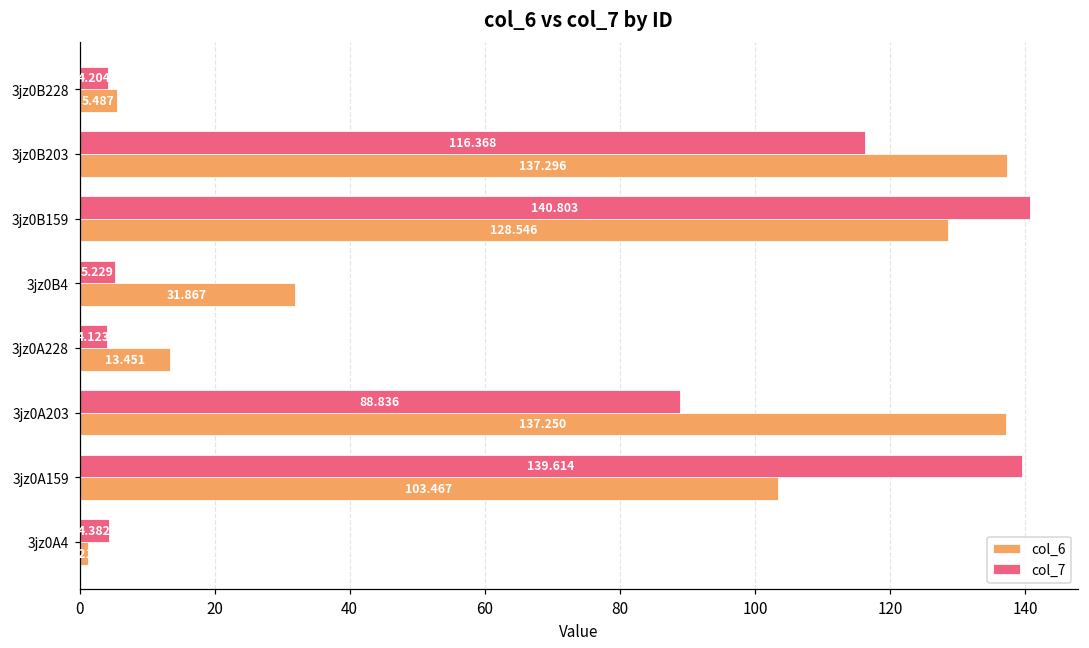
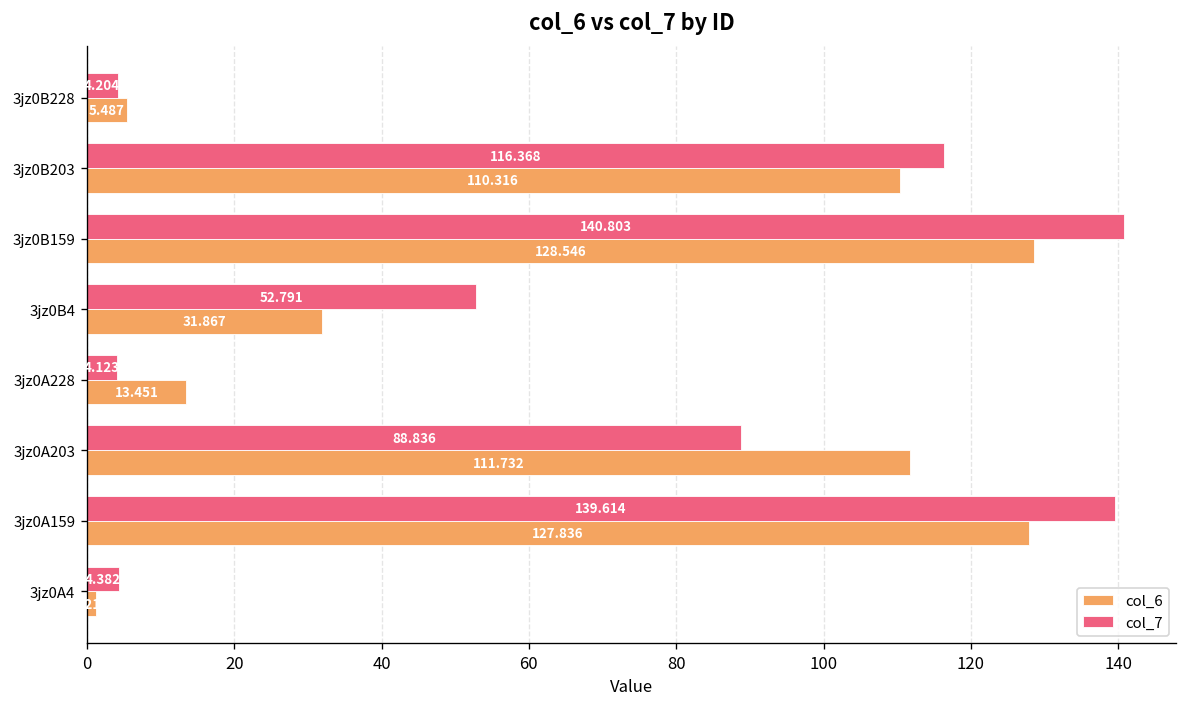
col_6, 3jz0B203: 137.296 -> 110.316
col_7, 3jz0B4: 5.229 -> 52.791
col_6, 3jz0A203: 137.250 -> 111.732
col_6, 3jz0A159: 103.467 -> 127.836
